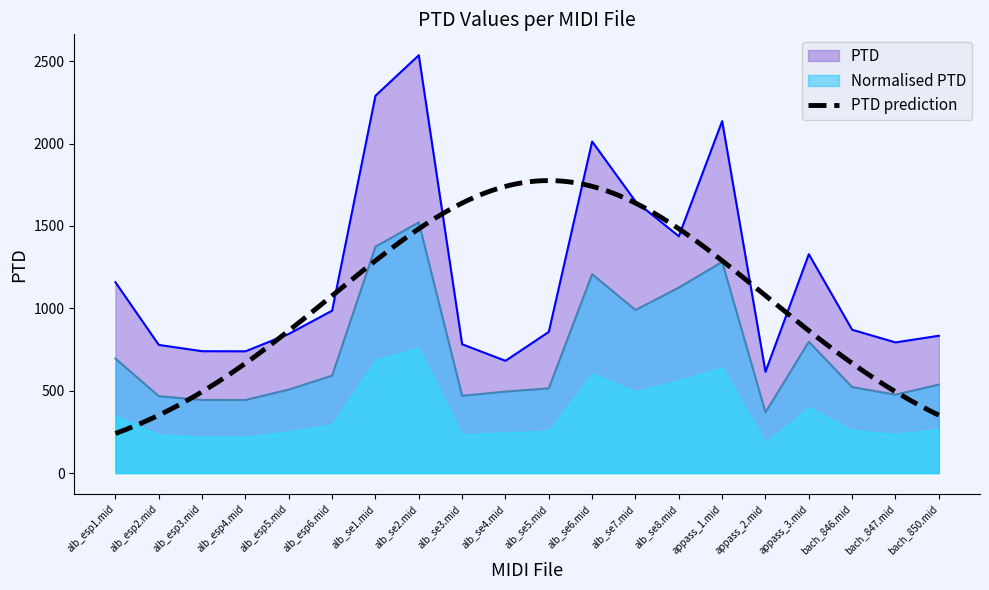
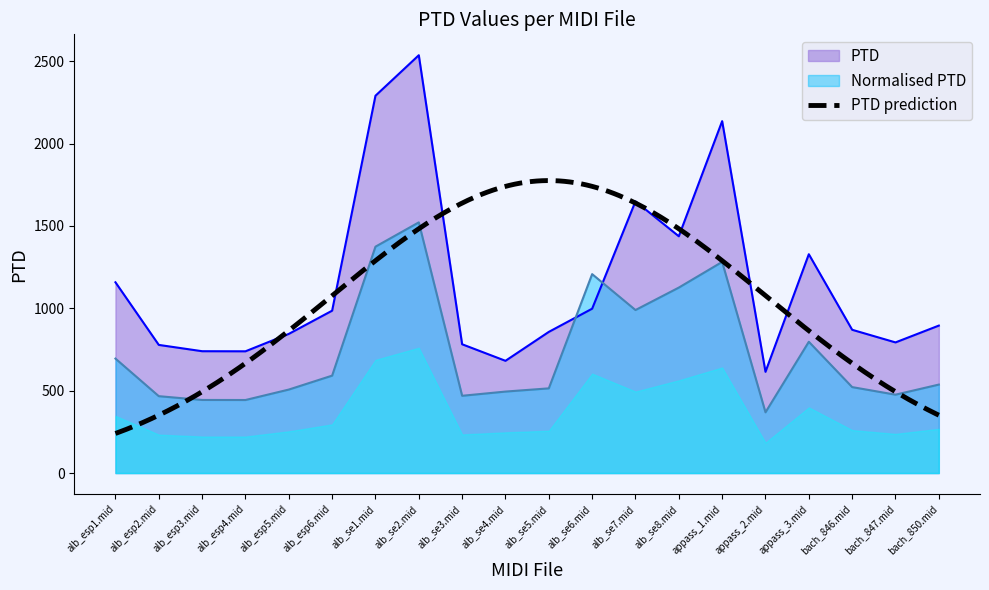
PTD, alb_se6.mid: 2010 -> 1000
PTD, bach_850.mid: 830 -> 900
